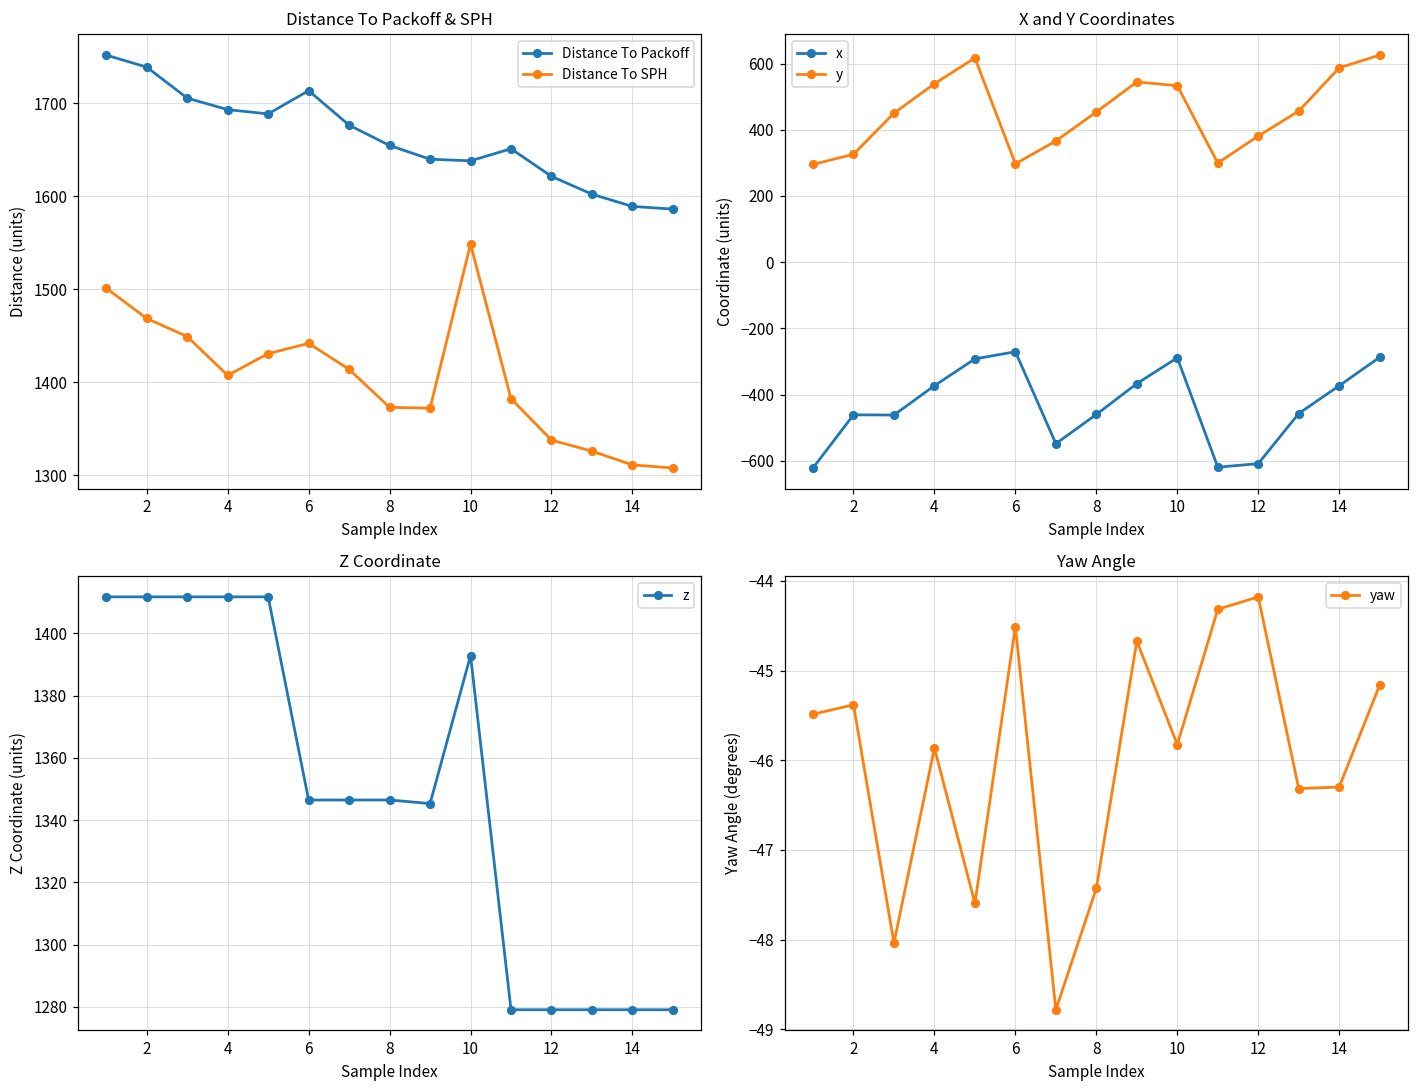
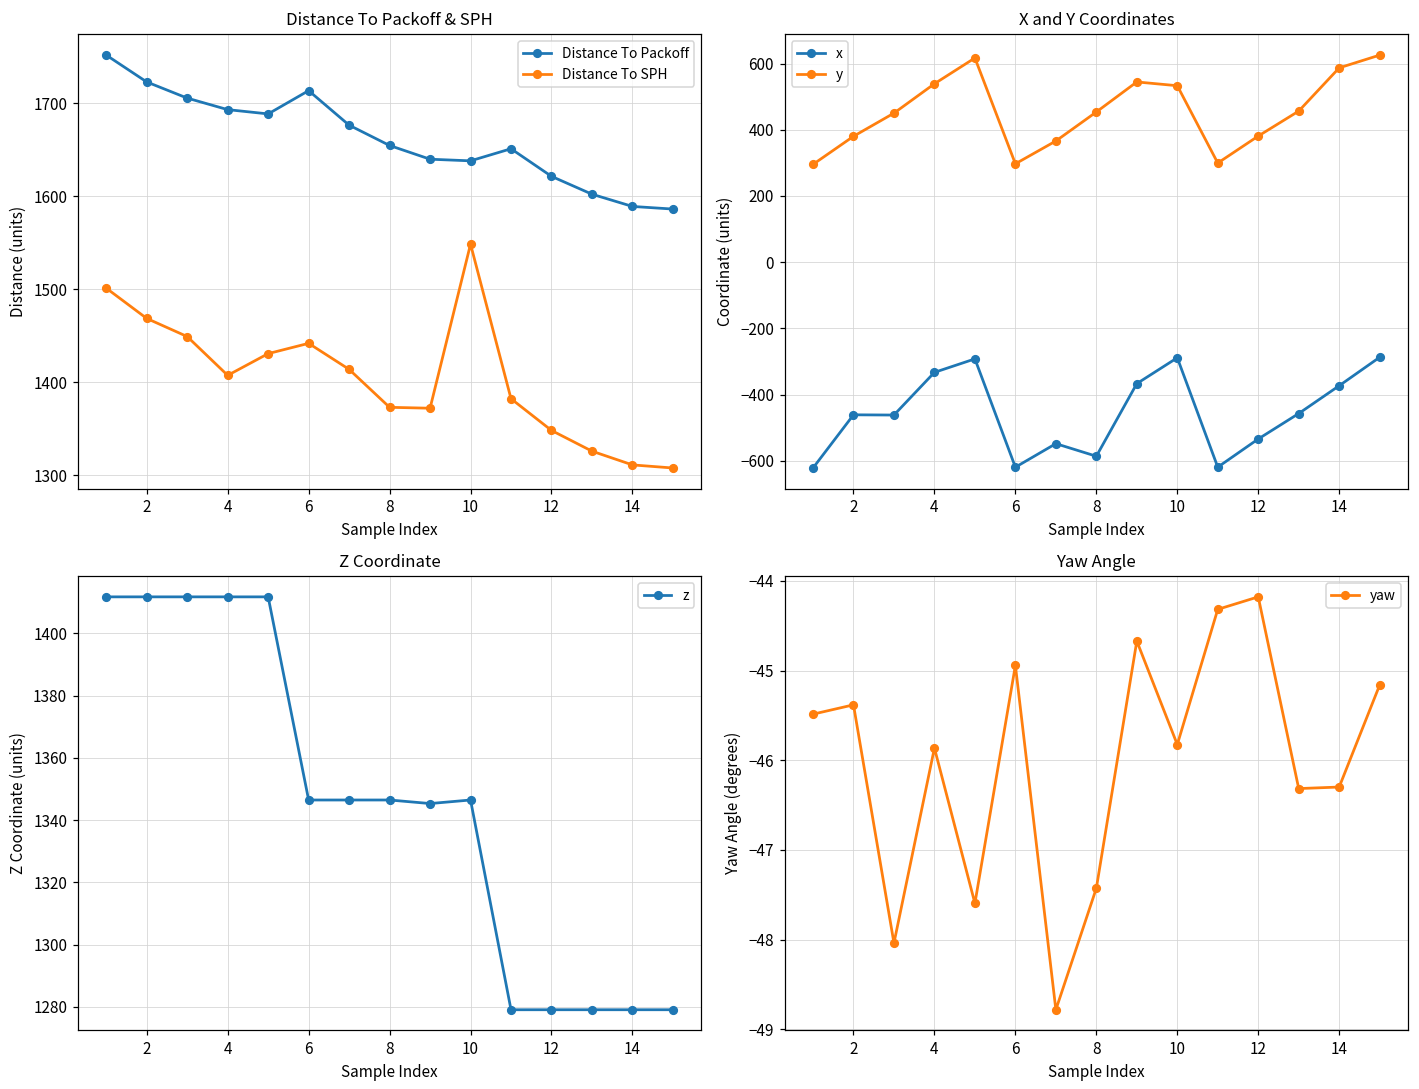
Distance To Packoff & SPH, Distance To Packoff, 2: 1740 -> 1720
Distance To Packoff & SPH, Distance To SPH, 12: 1340 -> 1350
X and Y Coordinates, y, 2: 330 -> 380
X and Y Coordinates, x, 4: -370 -> -330
X and Y Coordinates, x, 6: -270 -> -620
X and Y Coordinates, x, 8: -460 -> -590
X and Y Coordinates, x, 12: -610 -> -530
Z Coordinate, 10: 1393 -> 1346
Yaw Angle, 6: -44.5 -> -44.9
